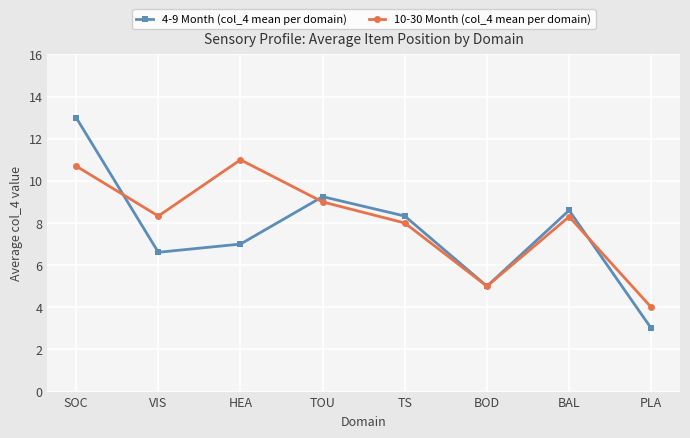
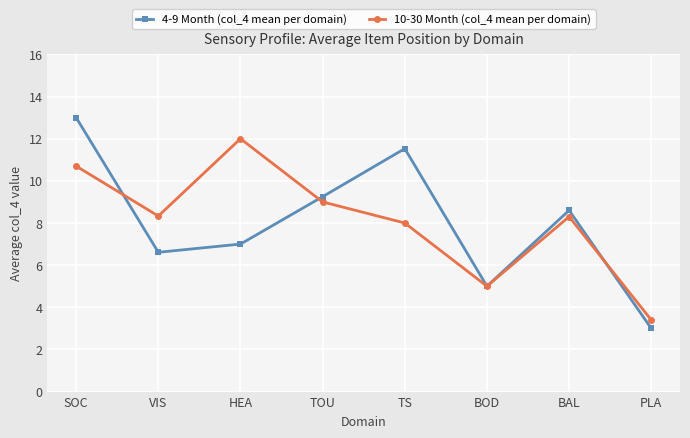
10-30 Month (col_4 mean per domain), HEA: 11 -> 12
4-9 Month (col_4 mean per domain), TS: 8.3 -> 11.5
10-30 Month (col_4 mean per domain), PLA: 4.0 -> 3.4
